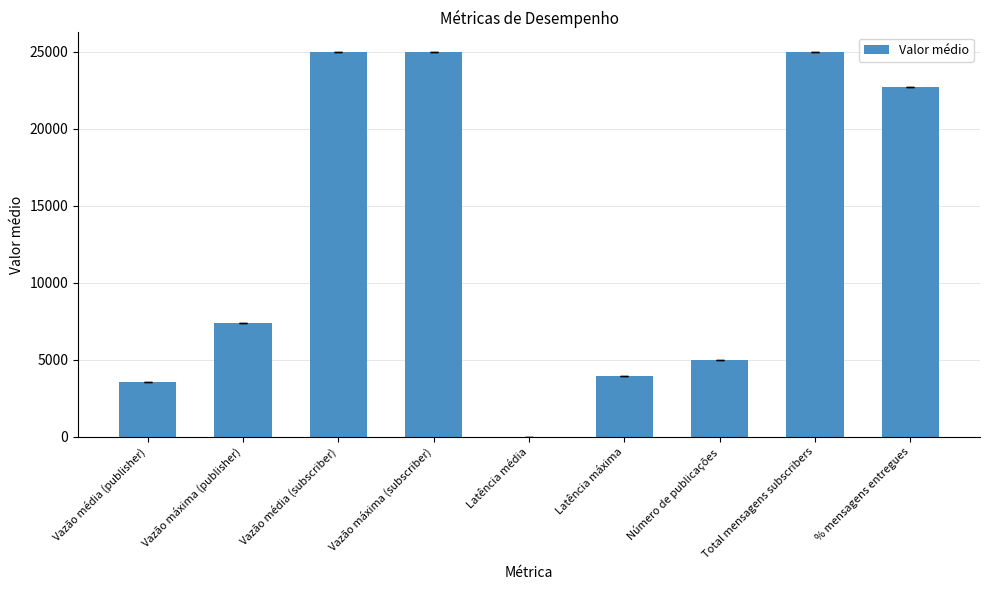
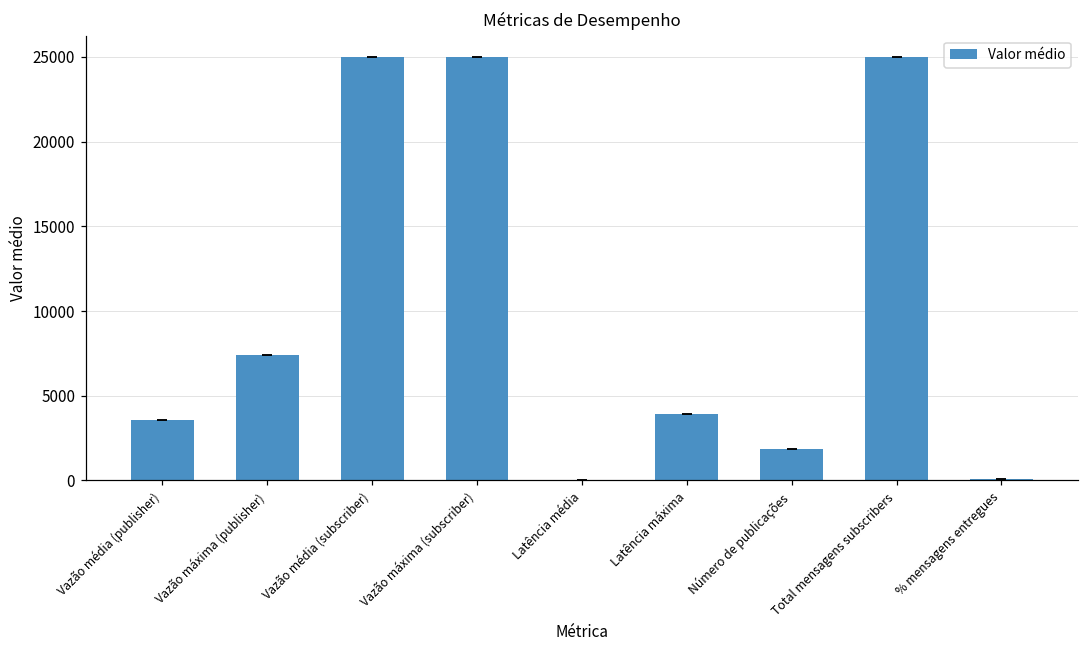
Número de publicações: 5000 -> 1800
% mensagens entregues: 22700 -> 100
